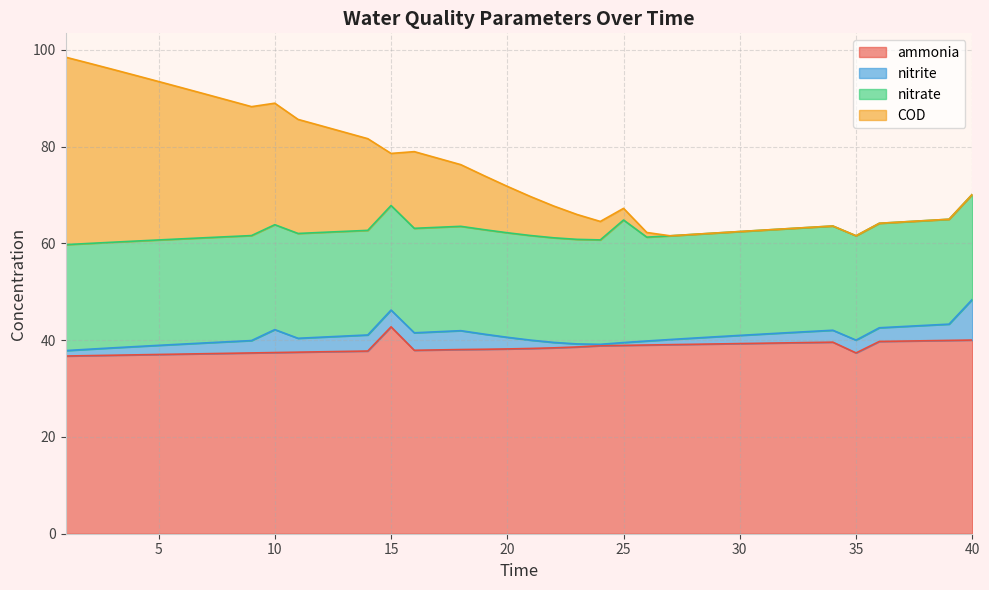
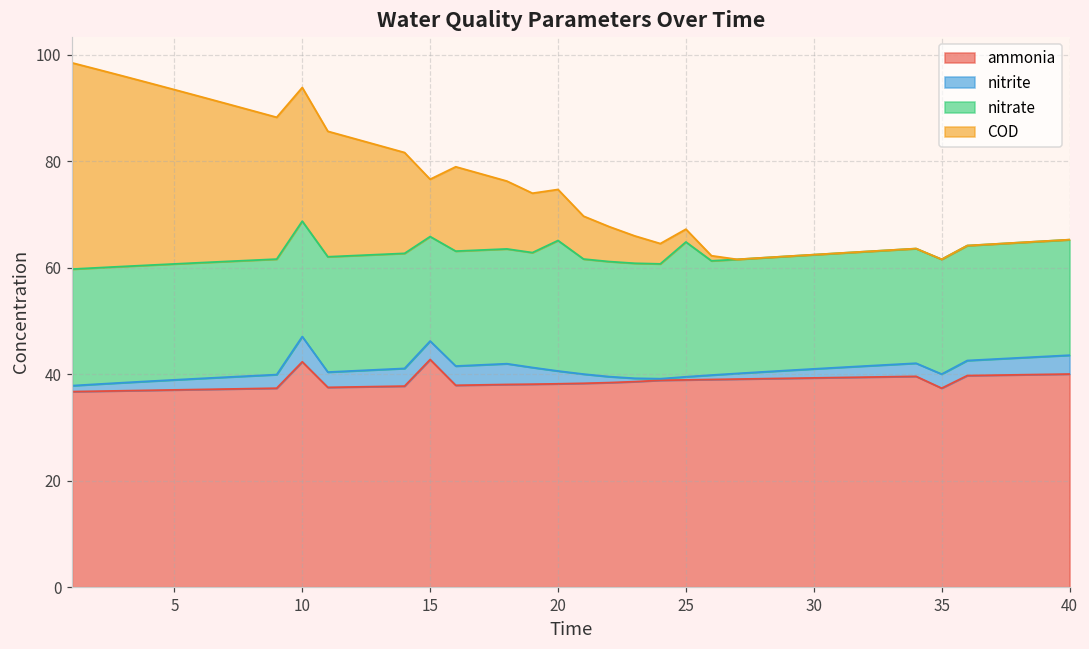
ammonia, 10: 37 -> 42
nitrate, 15: 22 -> 20
nitrate, 20: 22 -> 25
nitrite, 40: 8 -> 4
